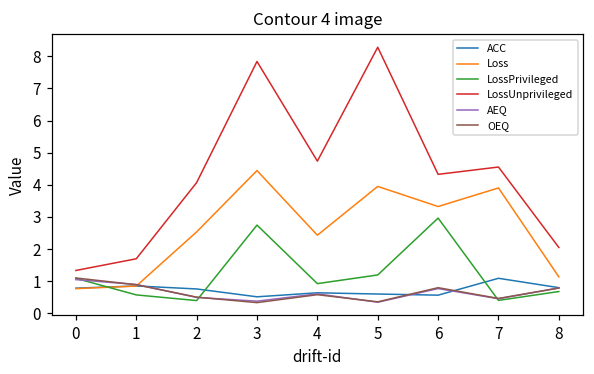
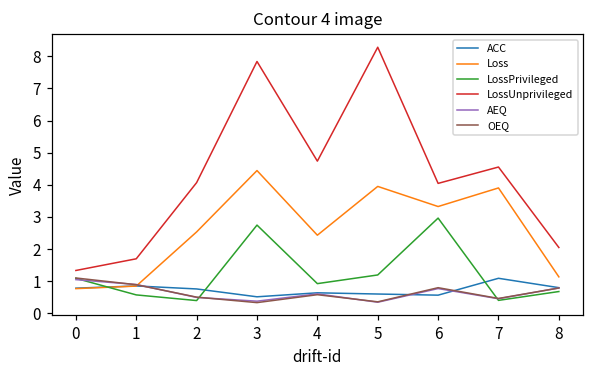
LossUnprivileged, 6: 4.3 -> 4.0
